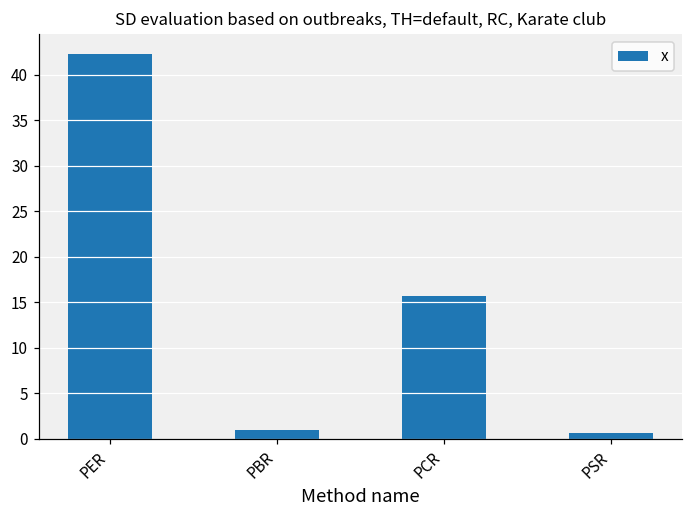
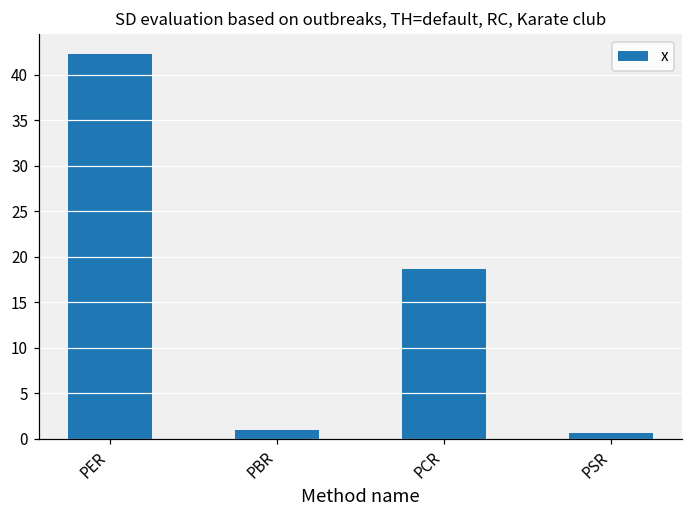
PCR: 16 -> 19
